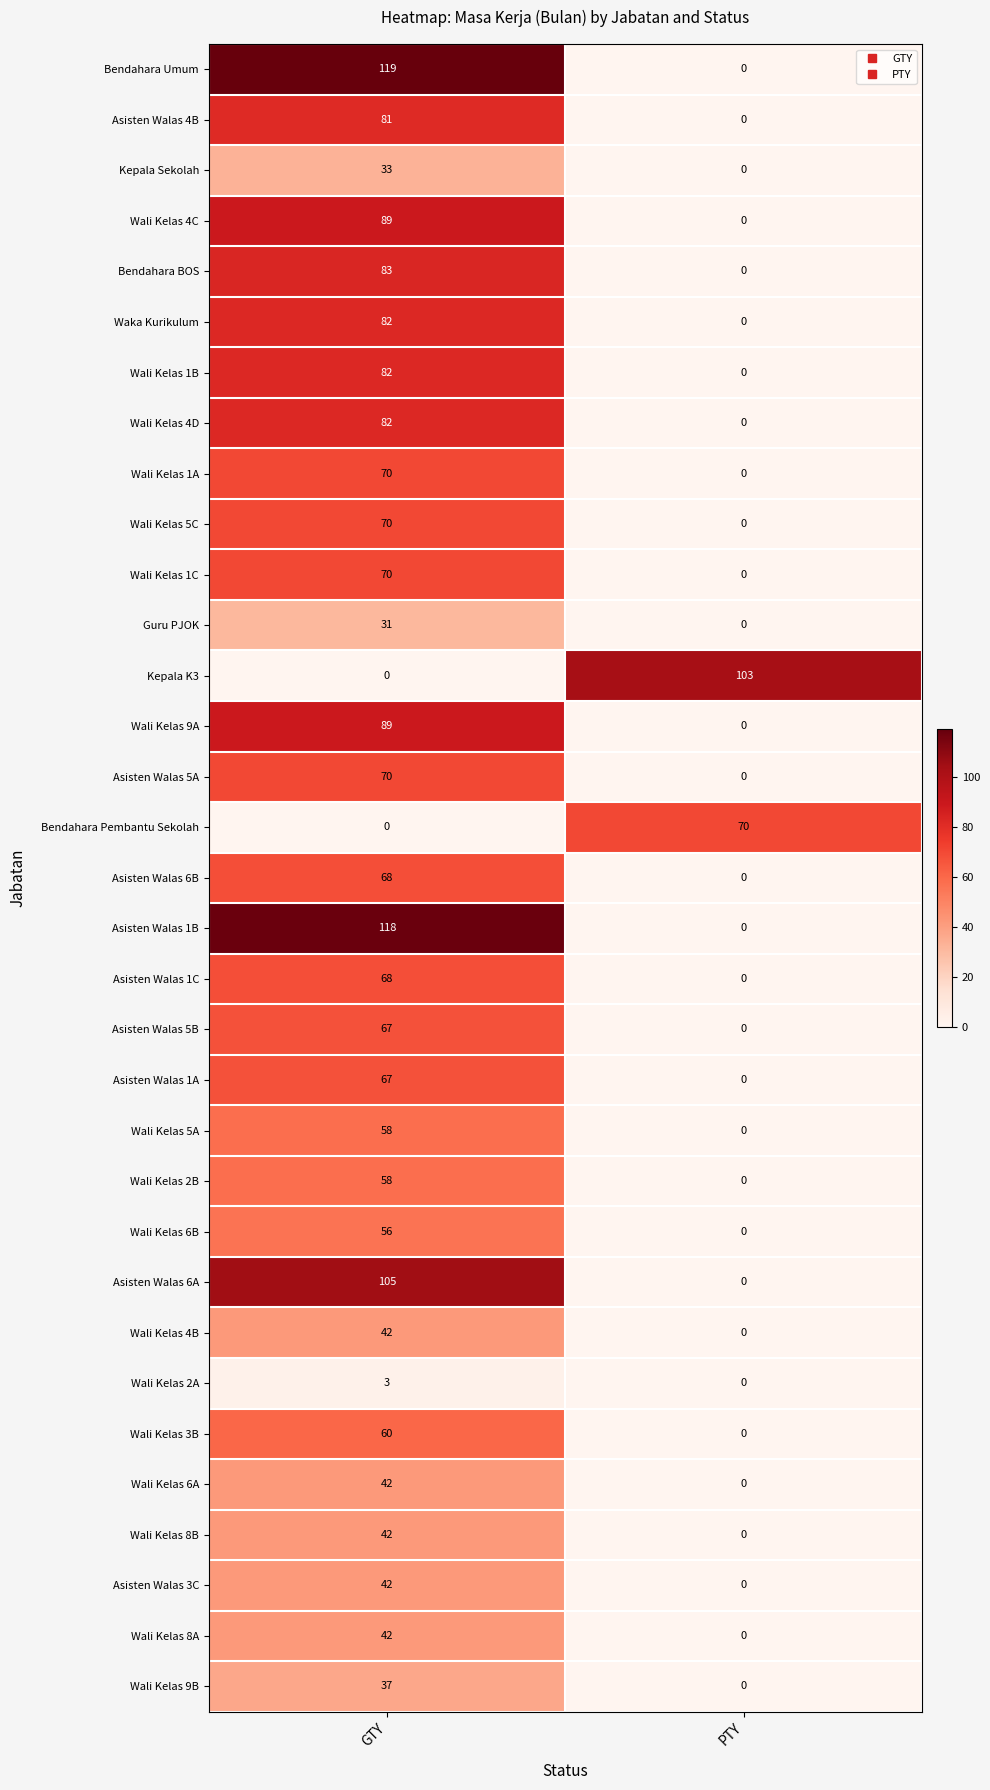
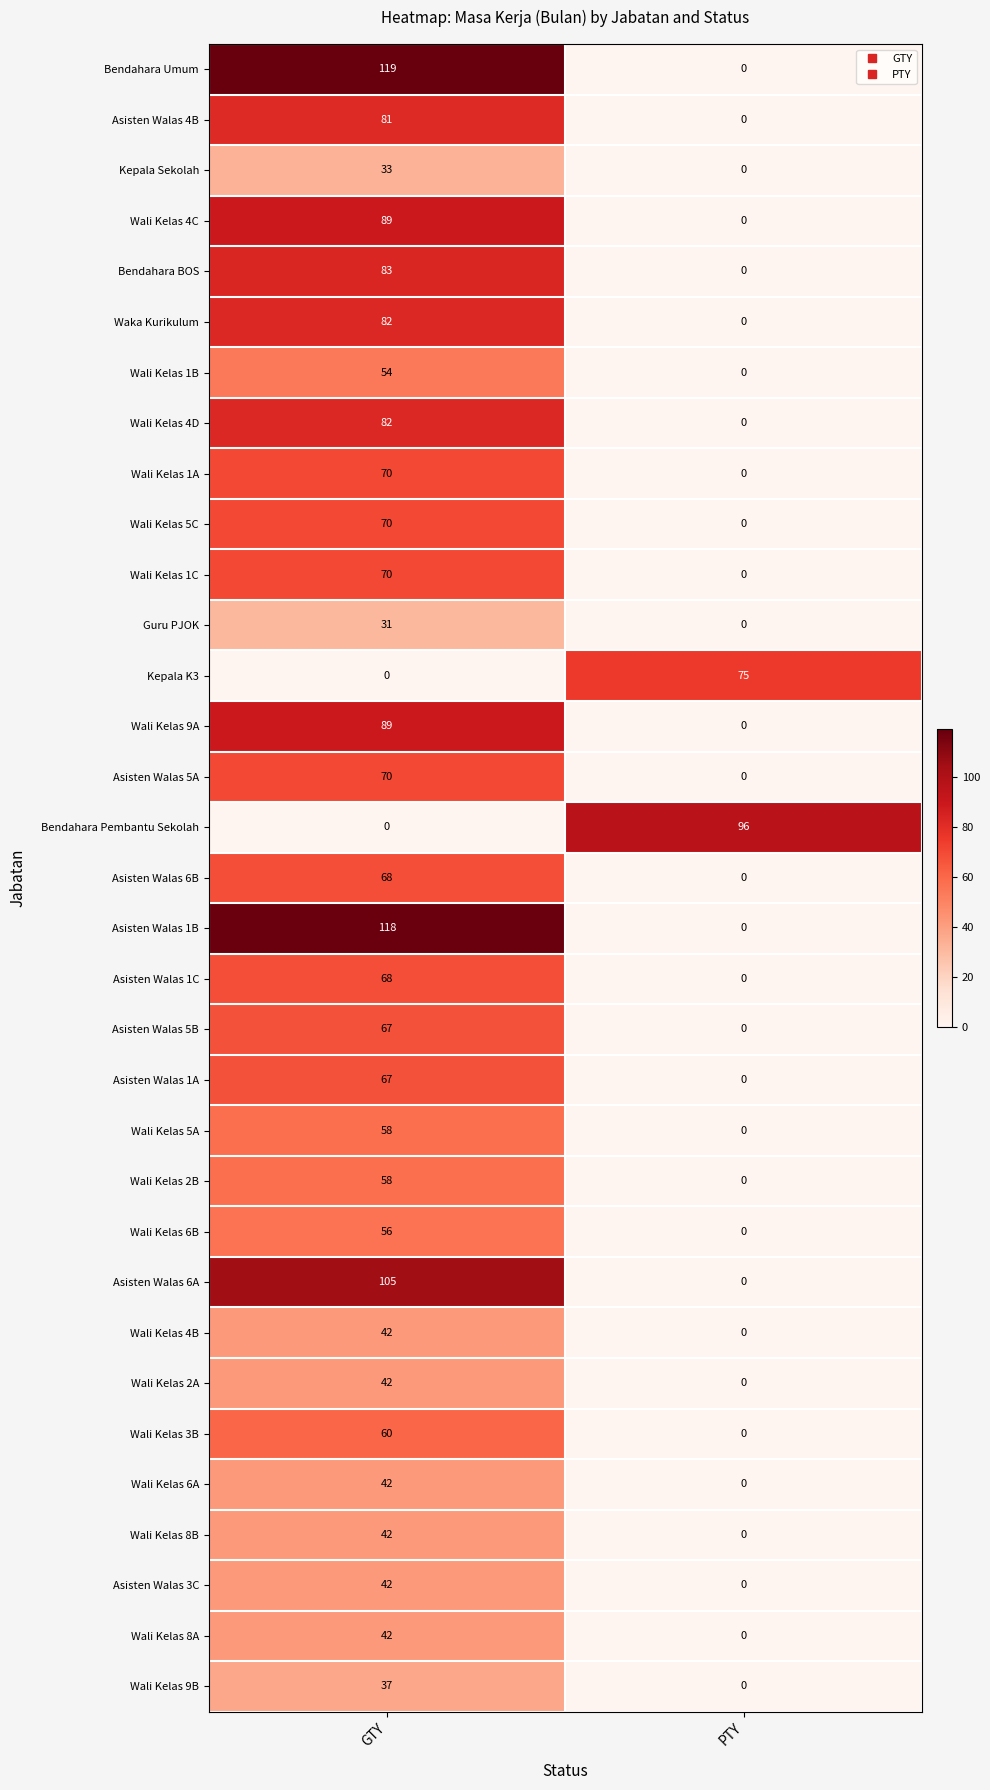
Wali Kelas 1B, GTY: 82 -> 54
Kepala K3, PTY: 103 -> 75
Bendahara Pembantu Sekolah, PTY: 70 -> 96
Wali Kelas 2A, GTY: 3 -> 42
